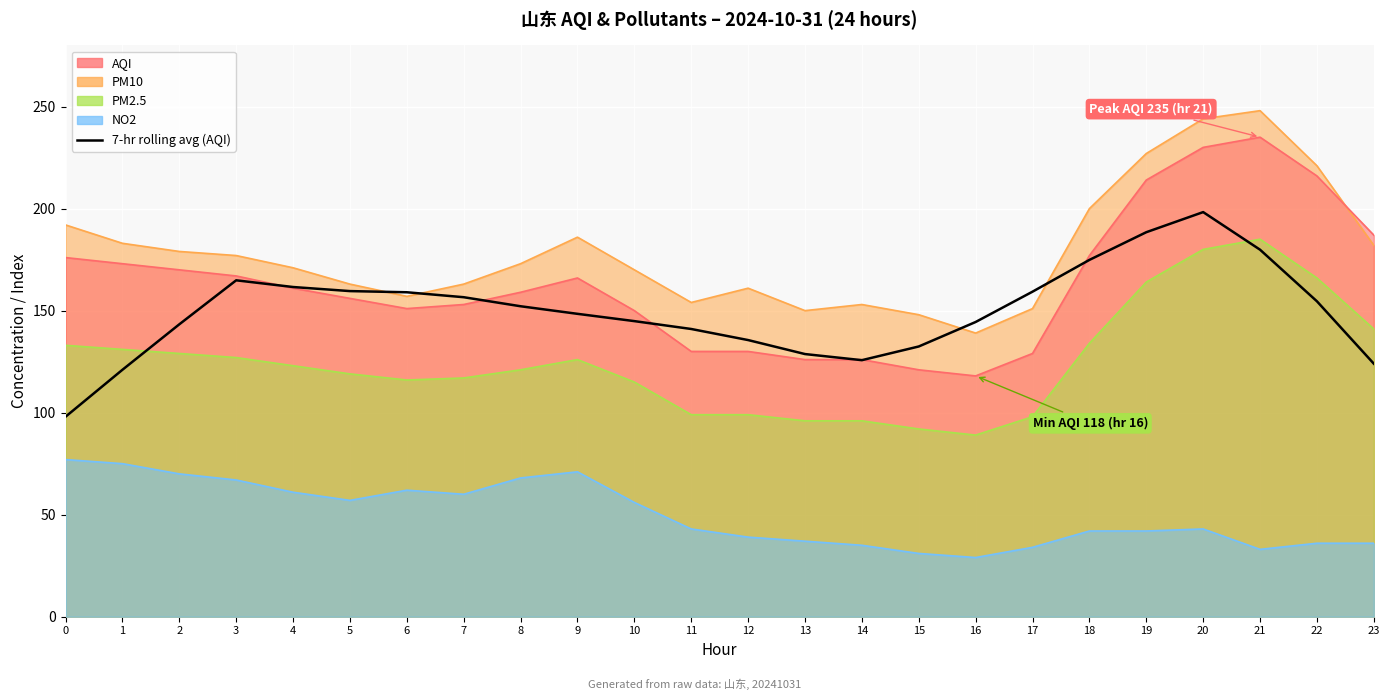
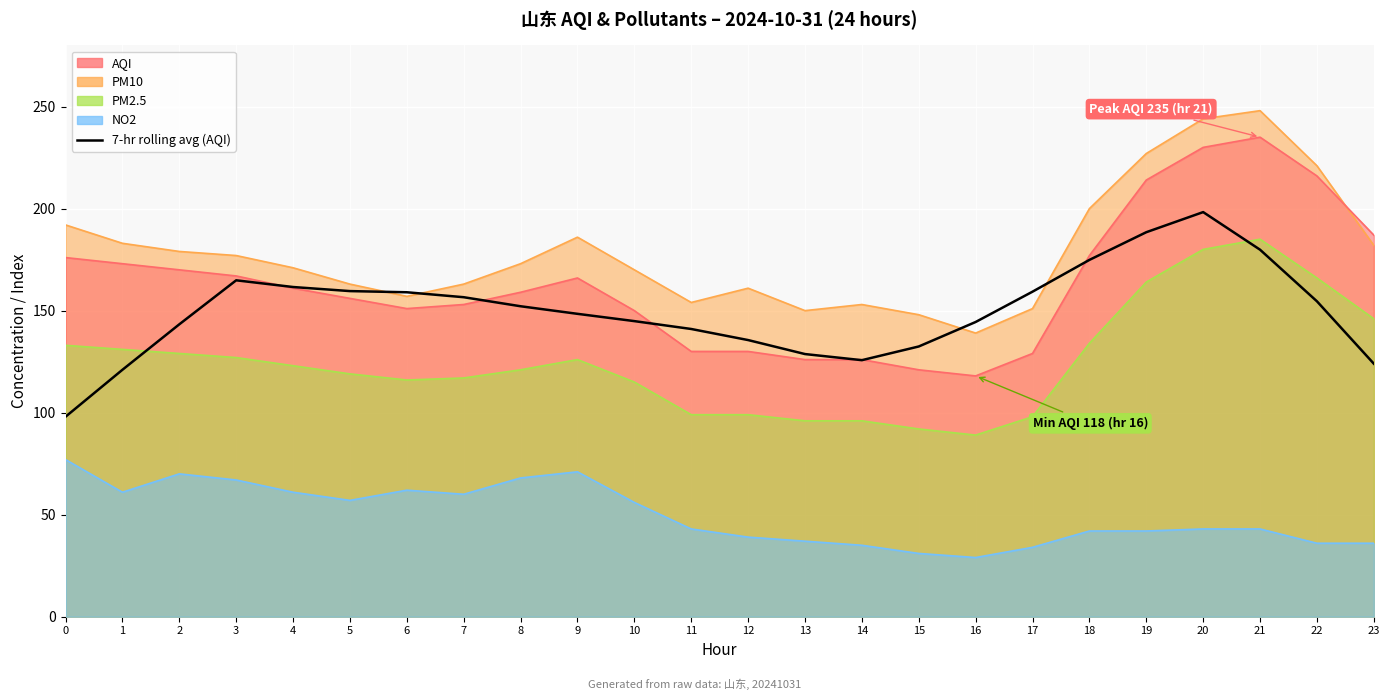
NO2, 1: 75 -> 61
NO2, 21: 33 -> 43
PM2.5, 23: 141 -> 146
